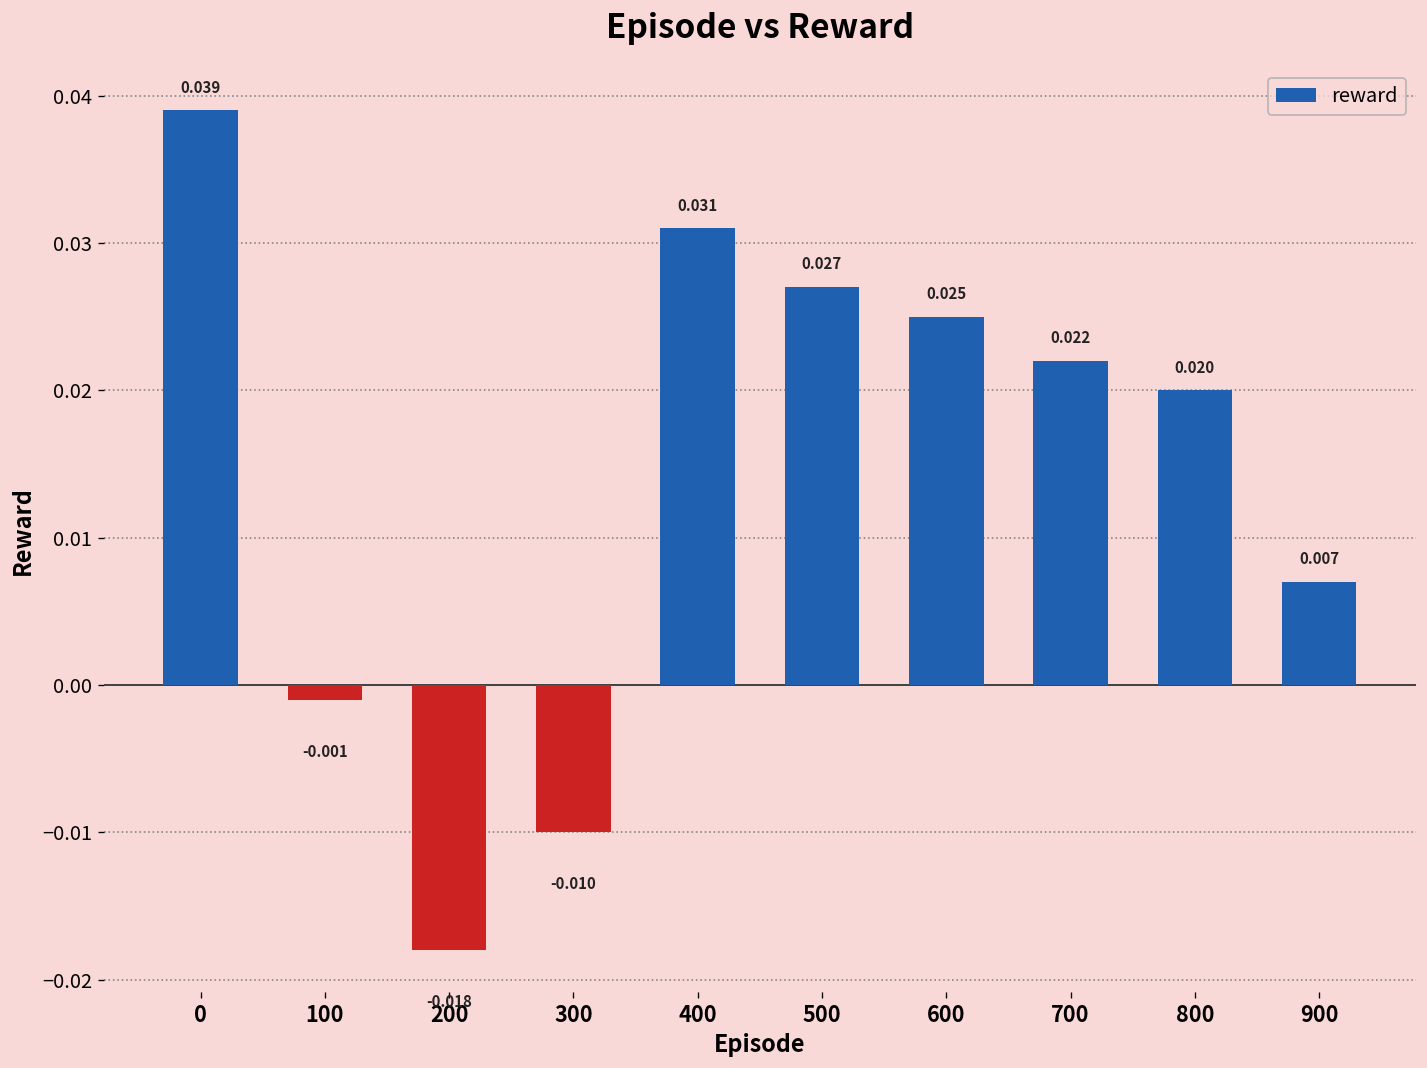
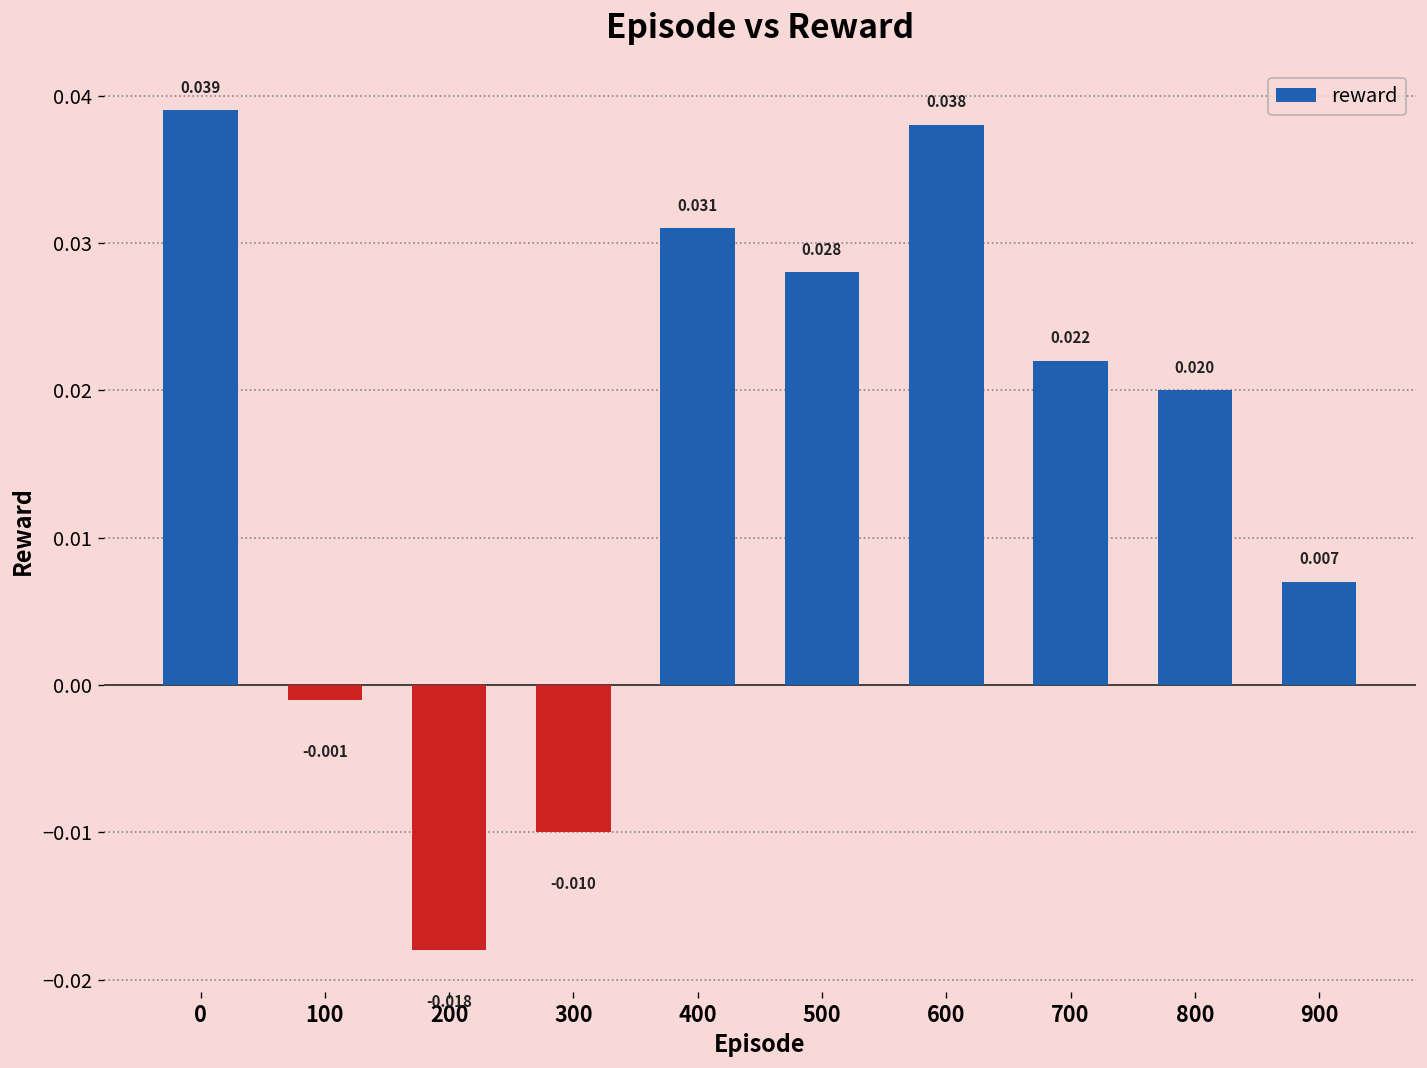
500: 0.027 -> 0.028
600: 0.025 -> 0.038
